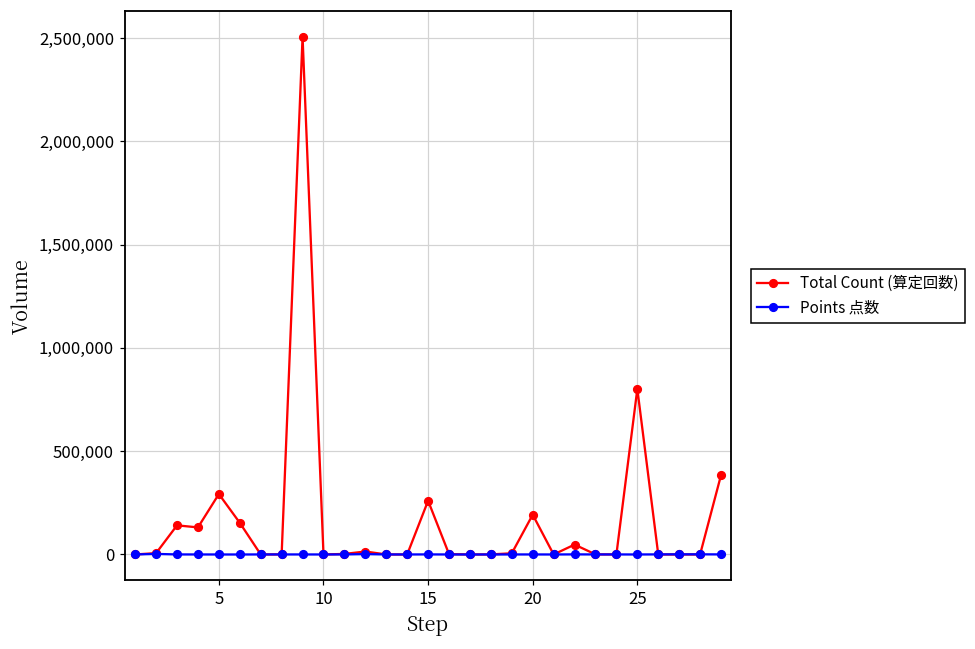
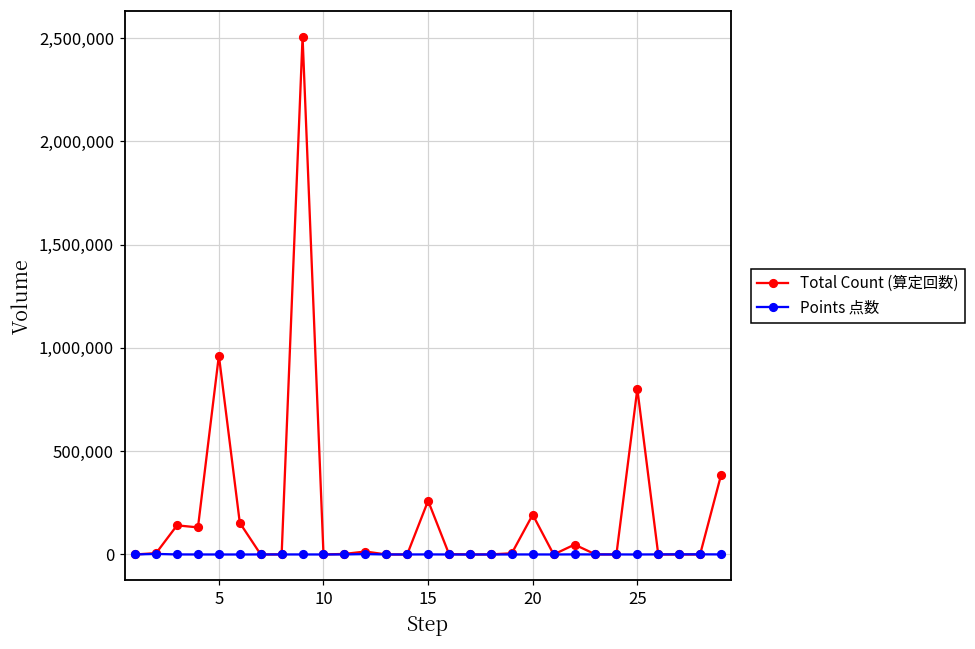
Total Count (算定回数), 5: 290,000 -> 960,000
